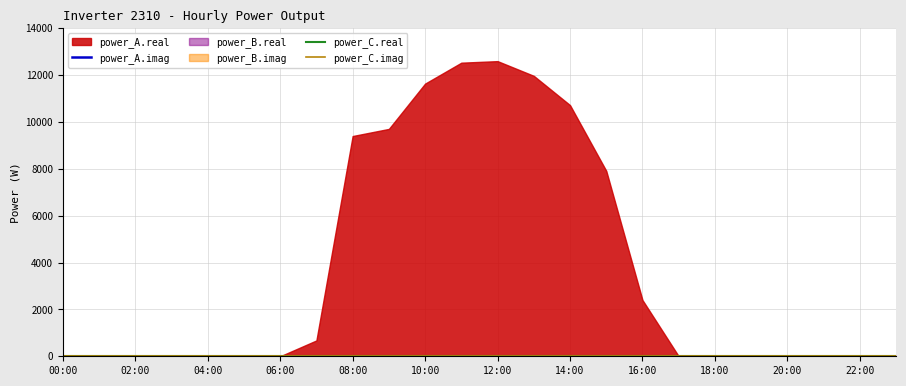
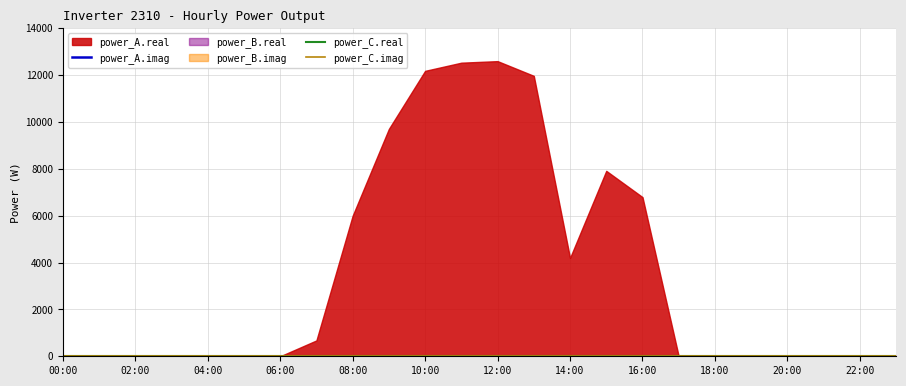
power_A.real, 08:00: 9400 -> 6000
power_A.real, 10:00: 11600 -> 12200
power_A.real, 14:00: 10700 -> 4200
power_A.real, 16:00: 2400 -> 6800
